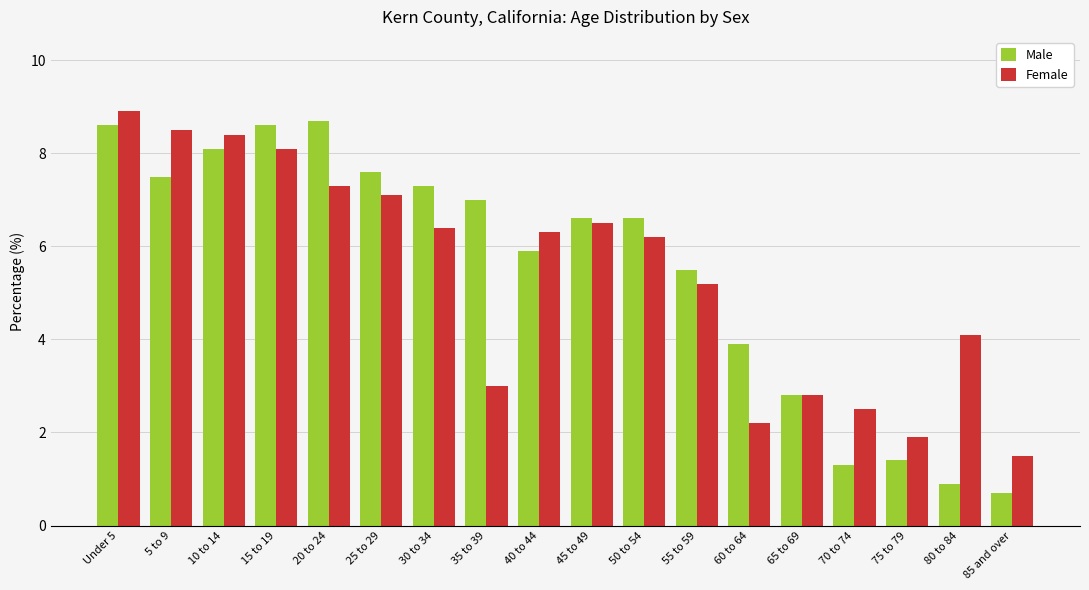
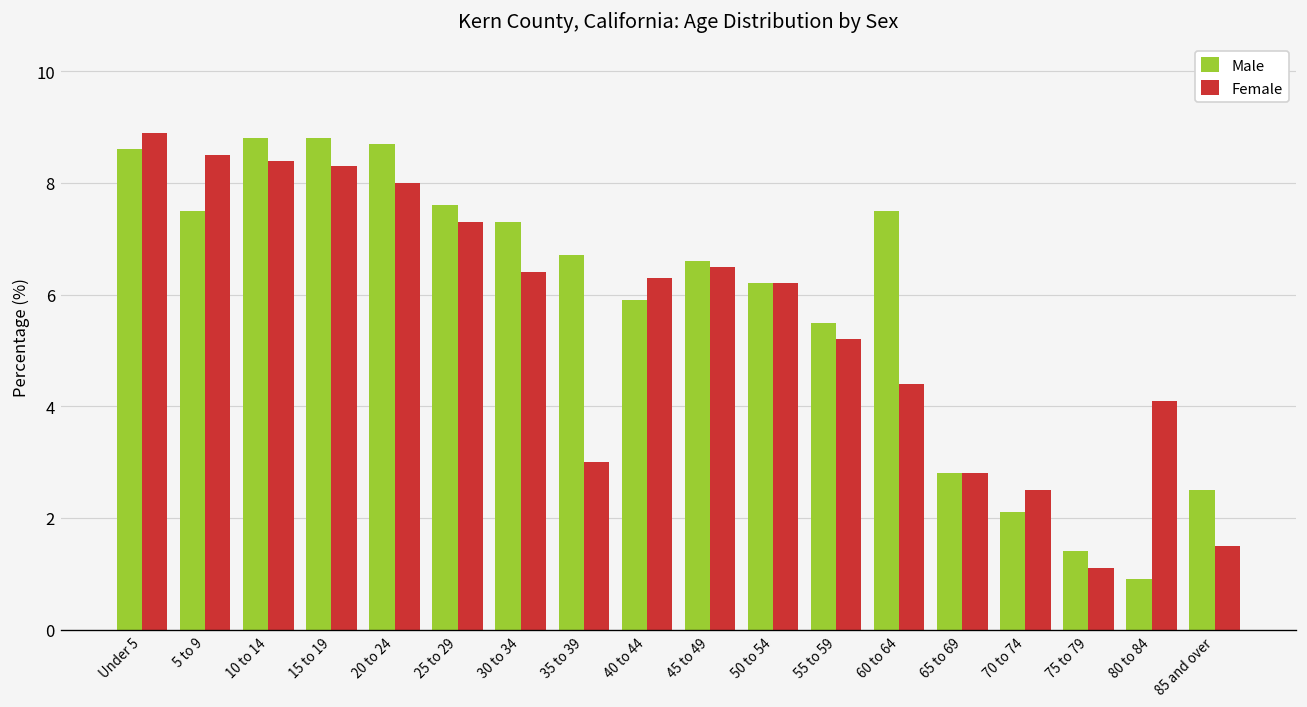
Male, 10 to 14: 8.1 -> 8.8
Male, 15 to 19: 8.6 -> 8.8
Female, 15 to 19: 8.1 -> 8.3
Female, 20 to 24: 7.3 -> 8.0
Female, 25 to 29: 7.1 -> 7.3
Male, 35 to 39: 7.0 -> 6.7
Male, 50 to 54: 6.6 -> 6.2
Male, 60 to 64: 3.9 -> 7.5
Female, 60 to 64: 2.2 -> 4.4
Male, 70 to 74: 1.3 -> 2.1
Female, 75 to 79: 1.9 -> 1.1
Male, 85 and over: 0.7 -> 2.5
